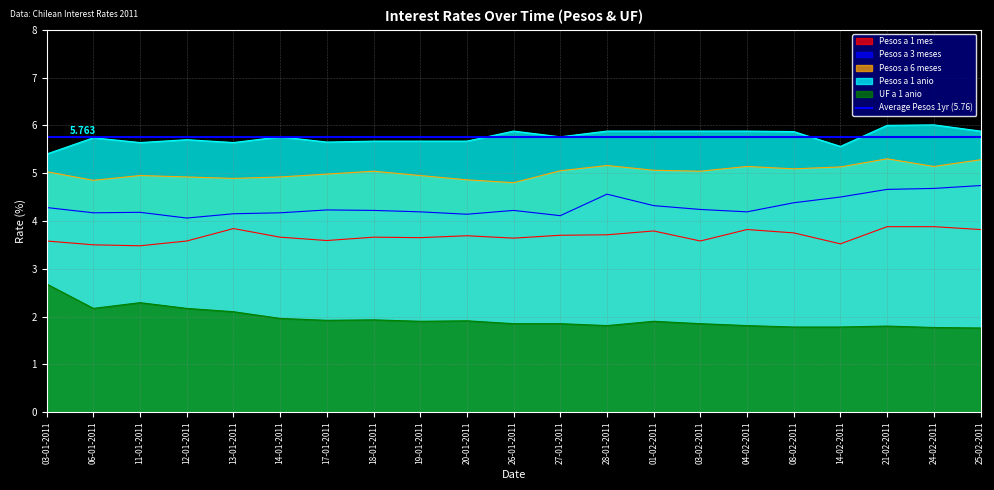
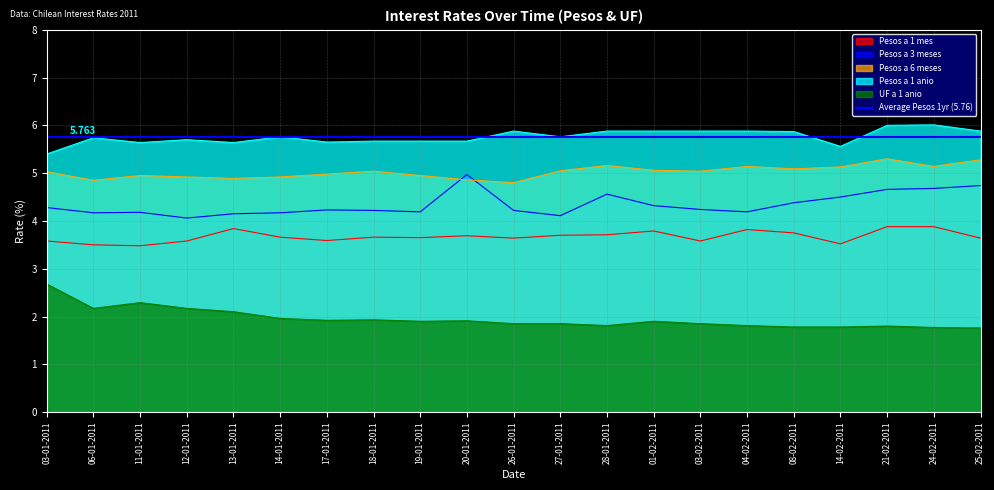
Pesos a 3 meses, 20-01-2011: 4.1 -> 5.0
Pesos a 1 mes, 25-02-2011: 3.8 -> 3.6
